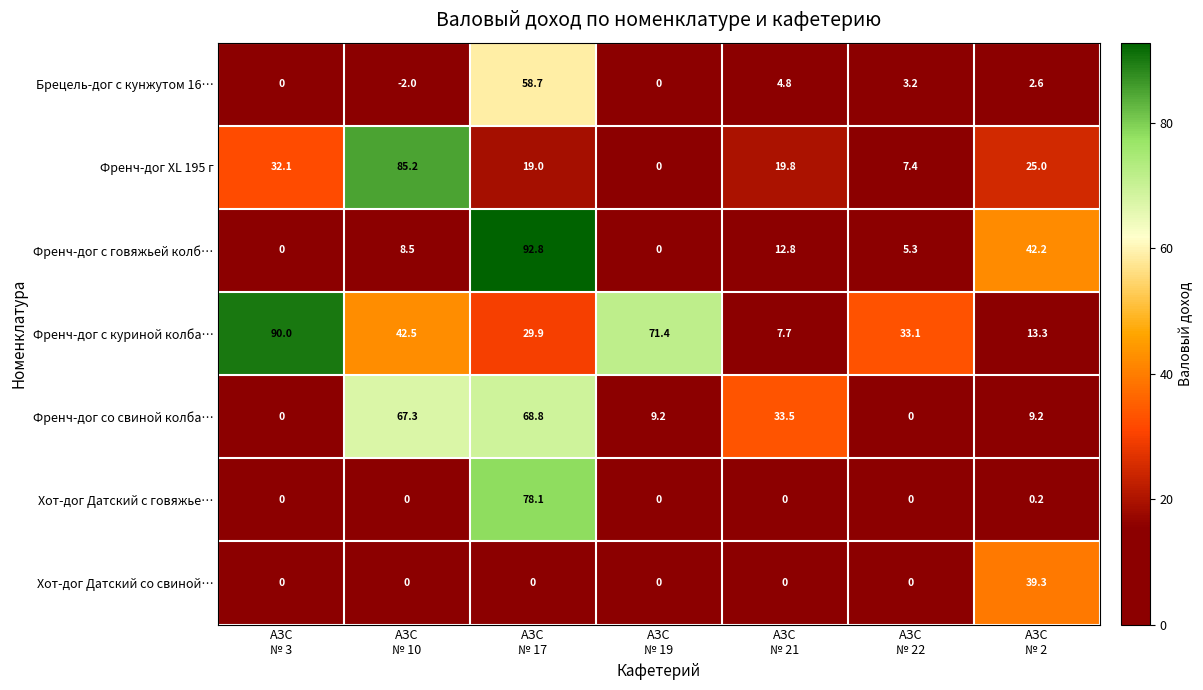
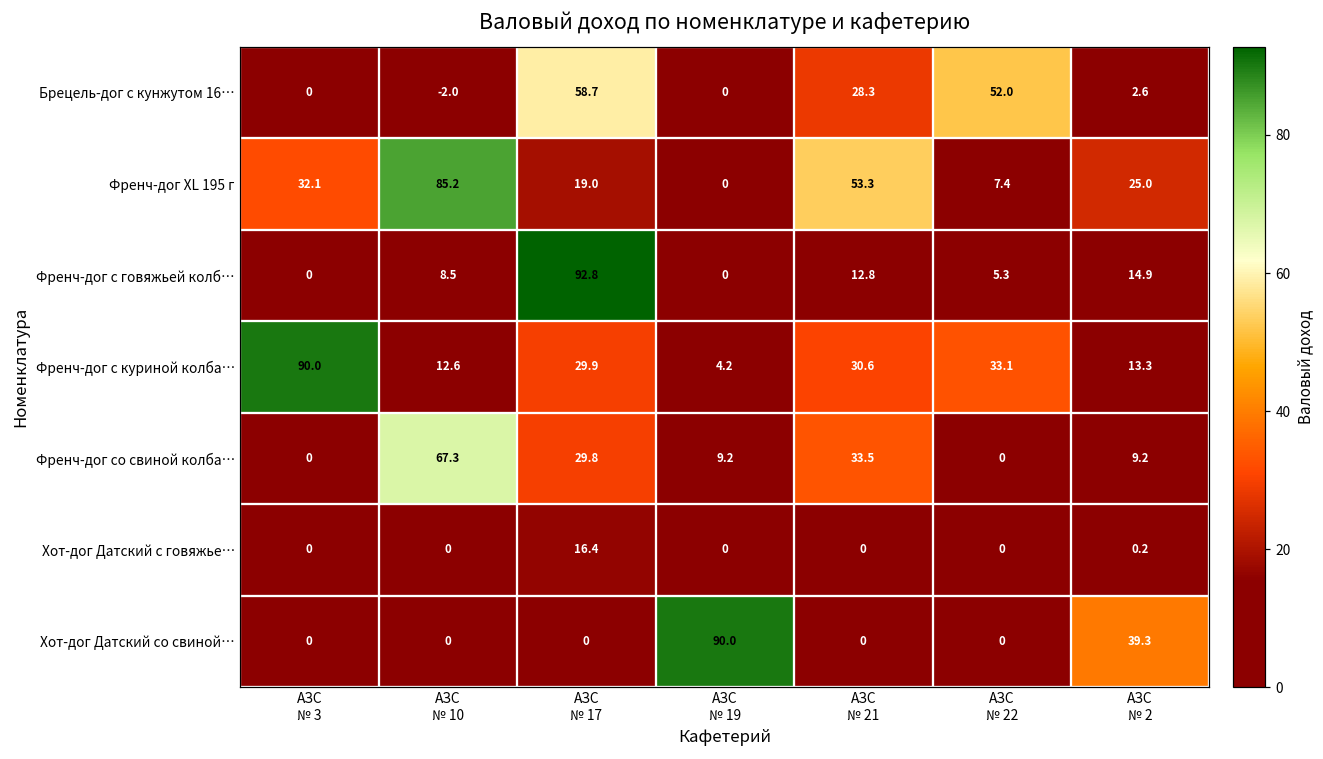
Брецель-дог с кунжутом 16…, АЗС № 21: 4.8 -> 28.3
Брецель-дог с кунжутом 16…, АЗС № 22: 3.2 -> 52.0
Френч-дог XL 195 г, АЗС № 21: 19.8 -> 53.3
Френч-дог с говяжьей колб…, АЗС № 2: 42.2 -> 14.9
Френч-дог с куриной колба…, АЗС № 10: 42.5 -> 12.6
Френч-дог с куриной колба…, АЗС № 19: 71.4 -> 4.2
Френч-дог с куриной колба…, АЗС № 21: 7.7 -> 30.6
Френч-дог со свиной колба…, АЗС № 17: 68.8 -> 29.8
Хот-дог Датский с говяжье…, АЗС № 17: 78.1 -> 16.4
Хот-дог Датский со свиной…, АЗС № 19: 0 -> 90.0
